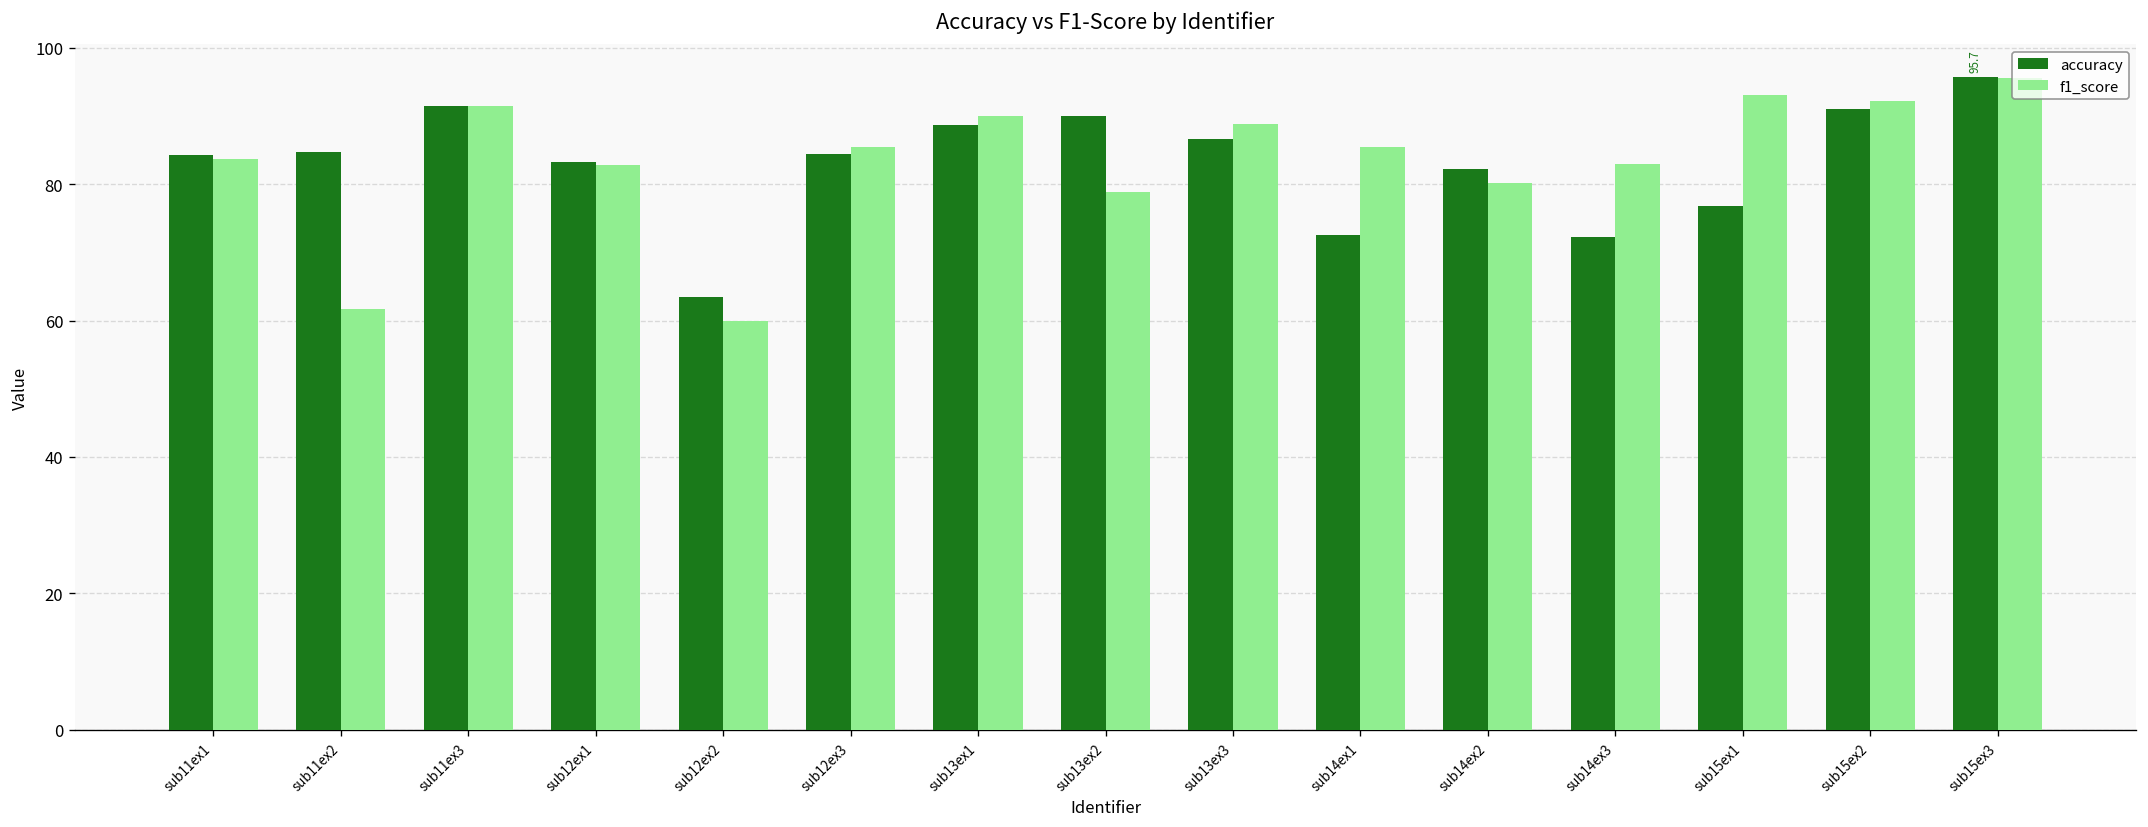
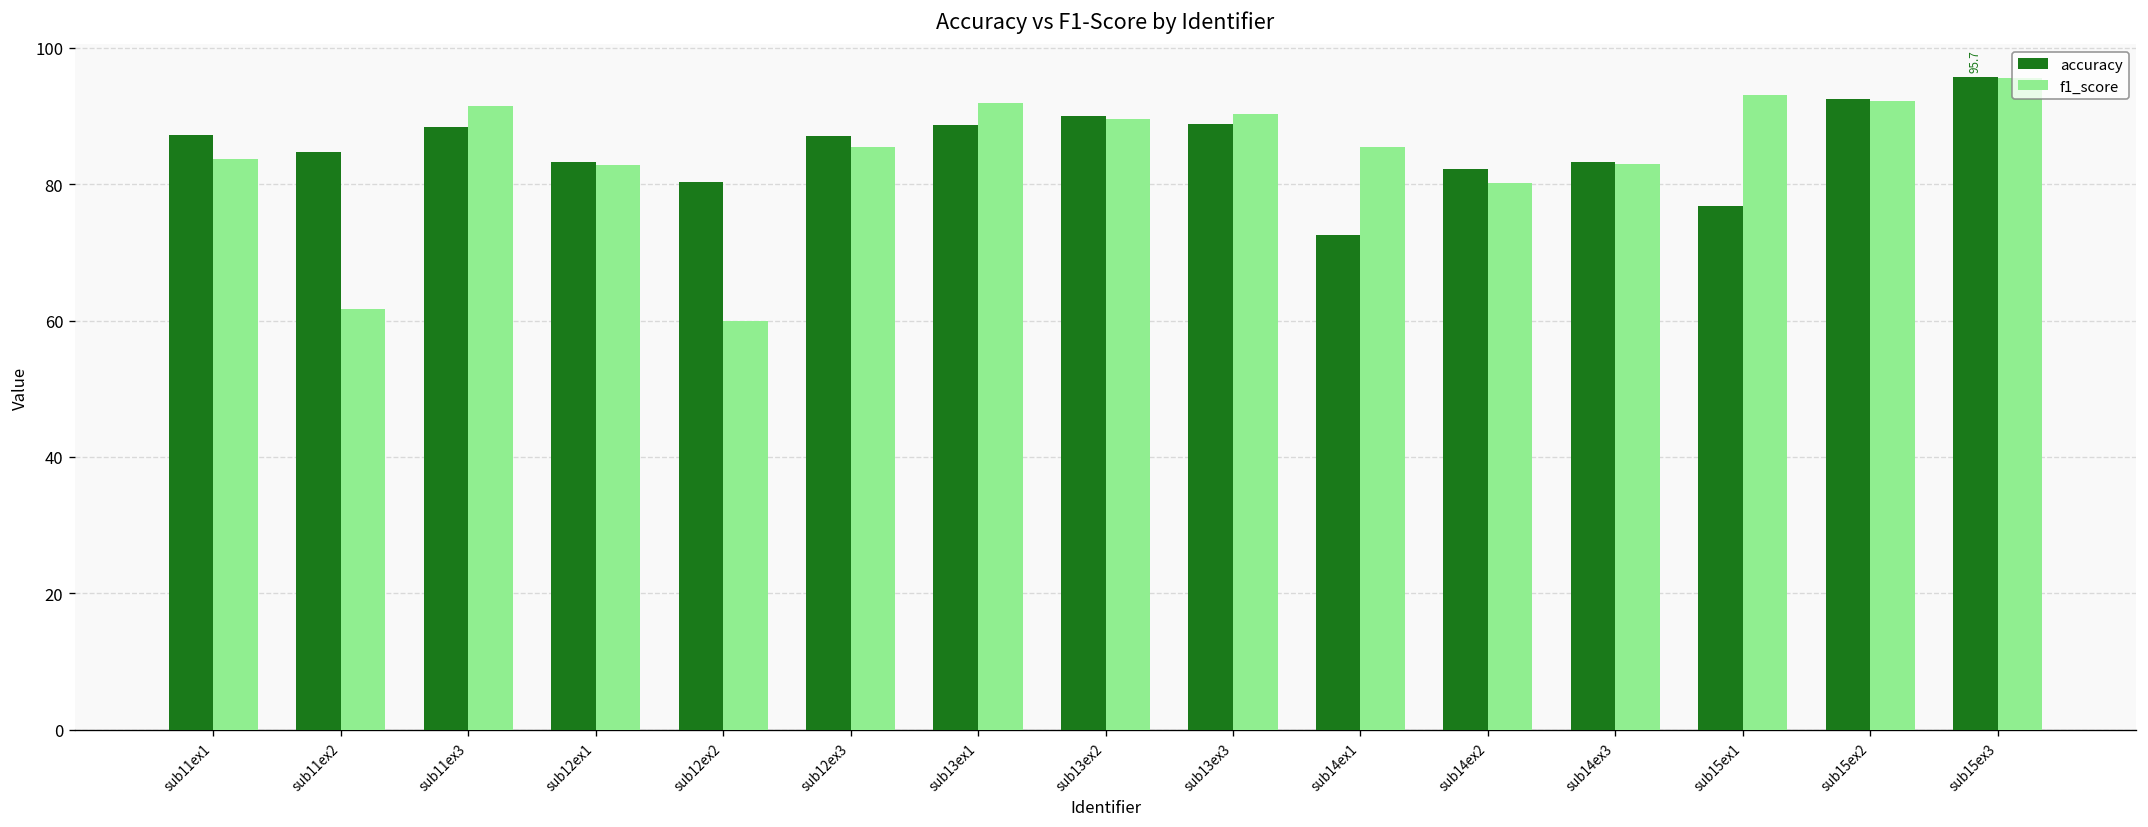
accuracy, sub11ex1: 84 -> 87
accuracy, sub11ex3: 91 -> 88
accuracy, sub12ex2: 63 -> 80
accuracy, sub12ex3: 84 -> 87
f1_score, sub13ex1: 90 -> 92
f1_score, sub13ex2: 79 -> 90
accuracy, sub13ex3: 87 -> 89
f1_score, sub13ex3: 89 -> 90
accuracy, sub14ex3: 72 -> 83
accuracy, sub15ex2: 91 -> 92
